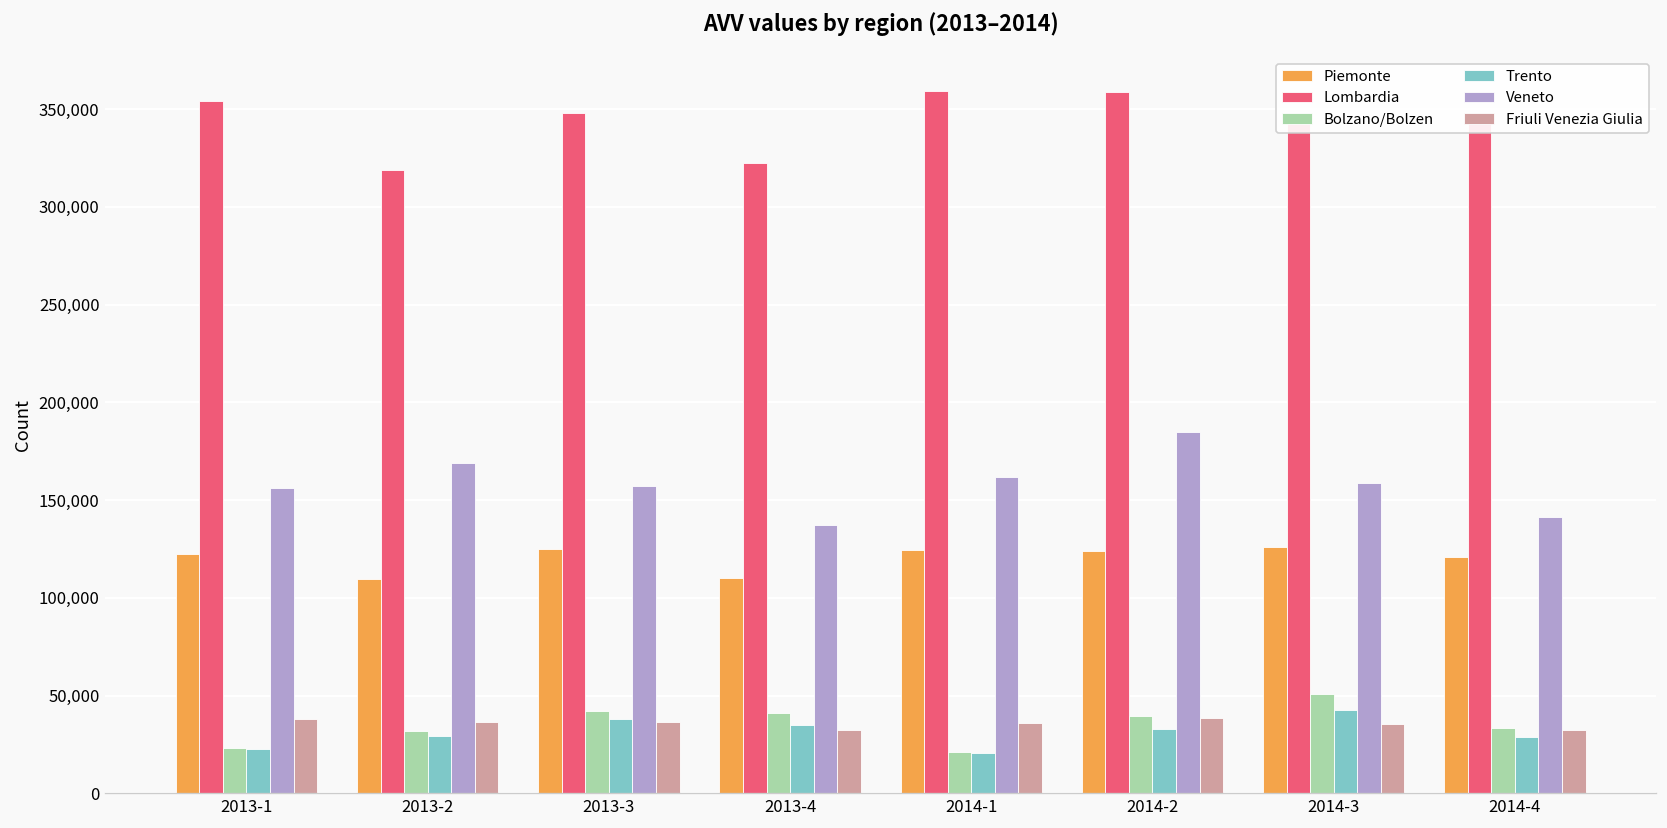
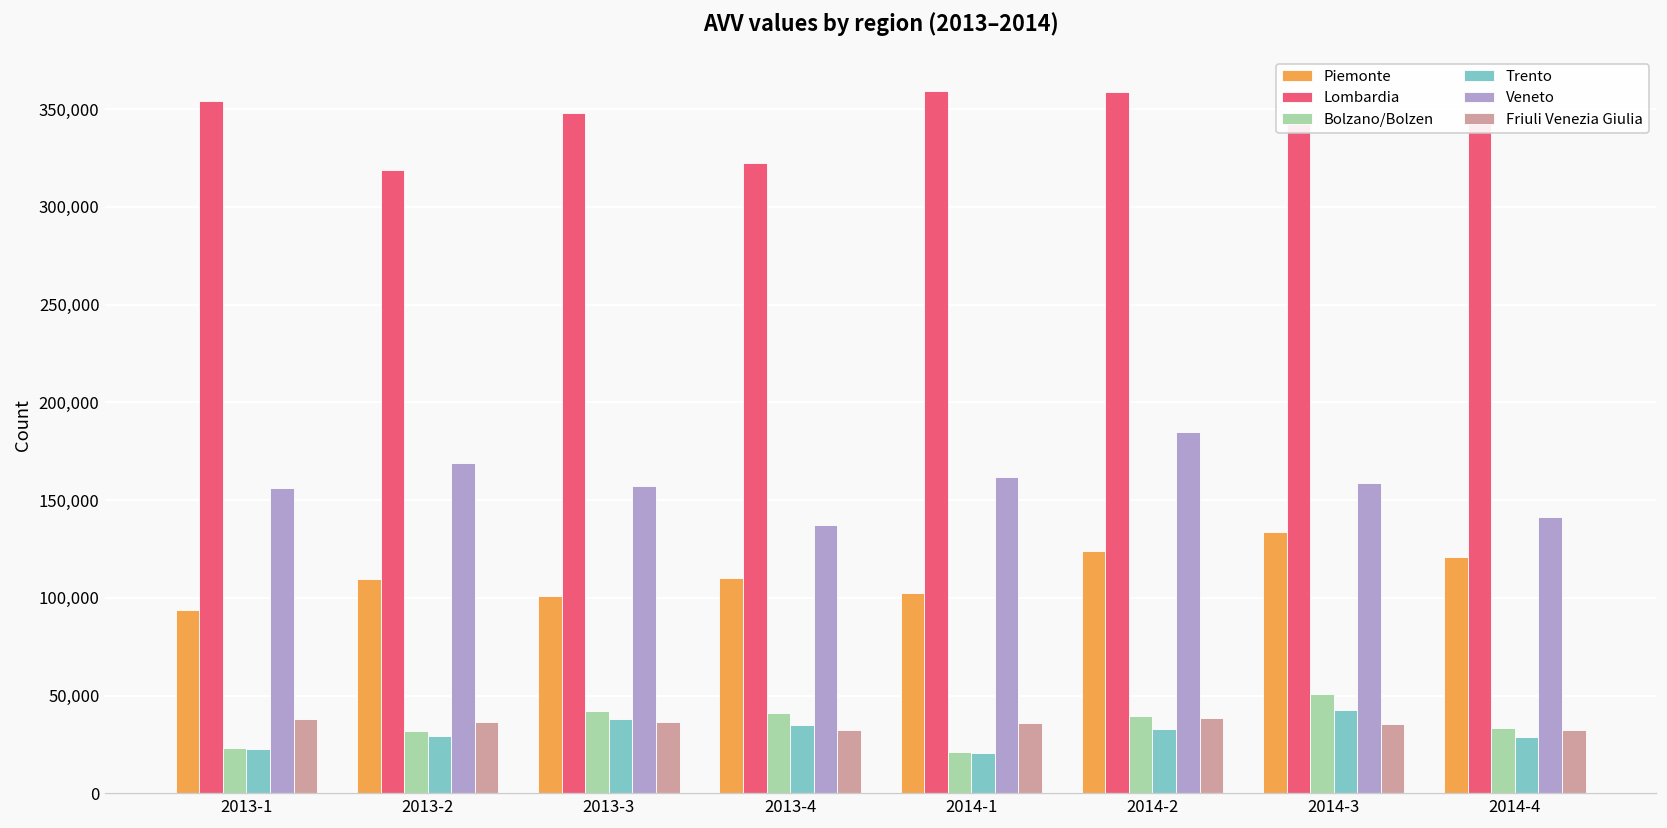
Piemonte, 2013-1: 122,000 -> 94,000
Piemonte, 2013-3: 125,000 -> 101,000
Piemonte, 2014-1: 124,000 -> 102,000
Piemonte, 2014-3: 126,000 -> 133,000
